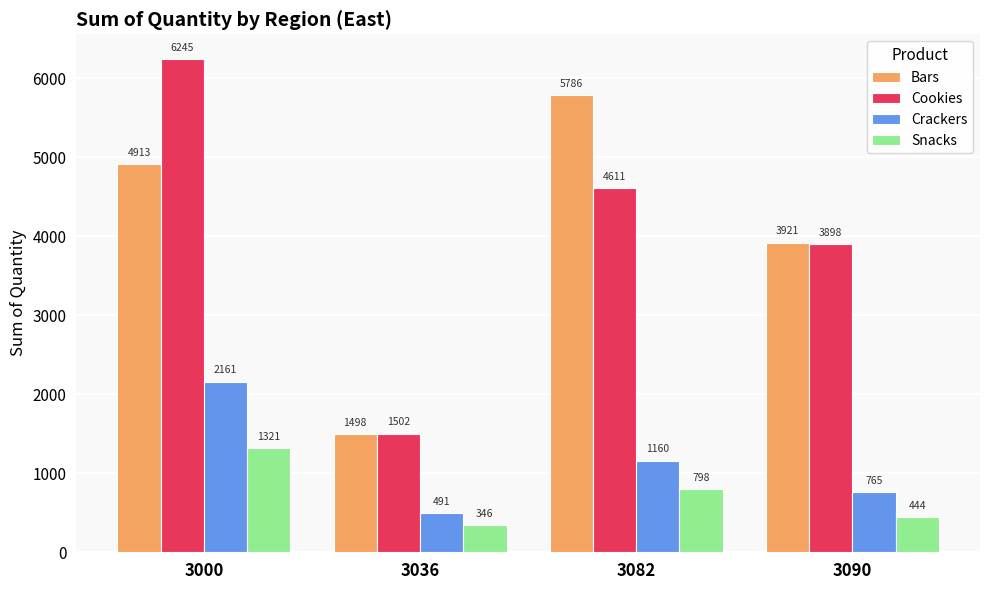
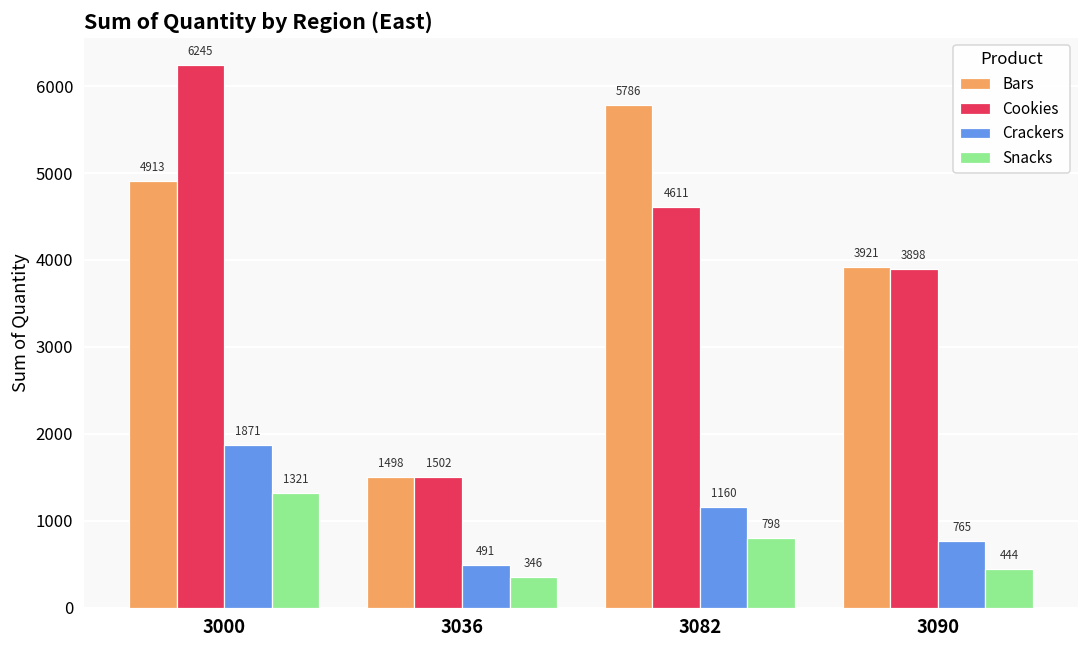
Crackers, 3000: 2161 -> 1871
